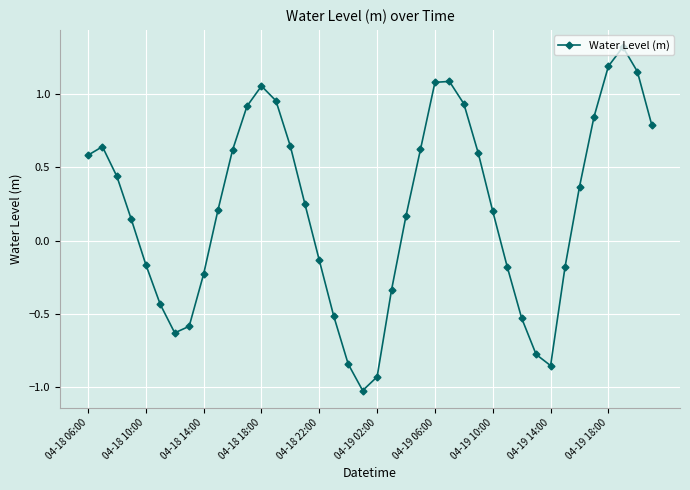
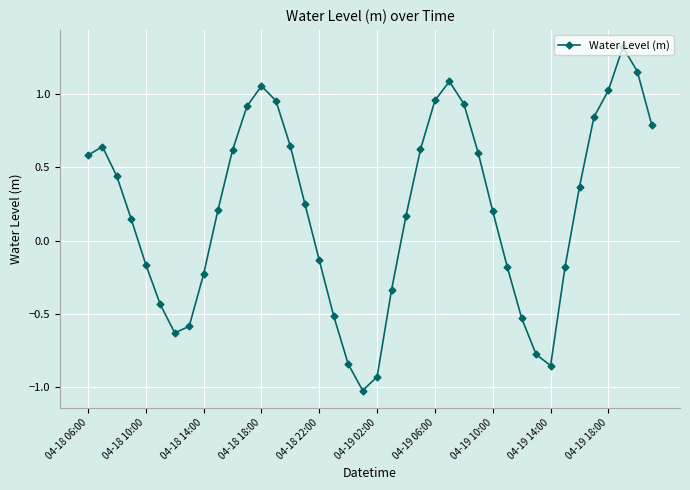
04-19 06:00: 1.08 -> 0.96
04-19 18:00: 1.19 -> 1.03
